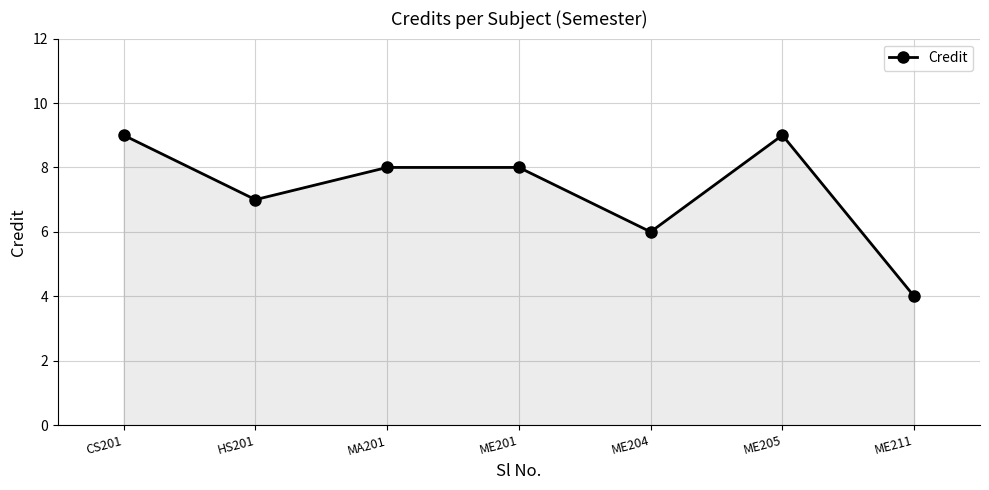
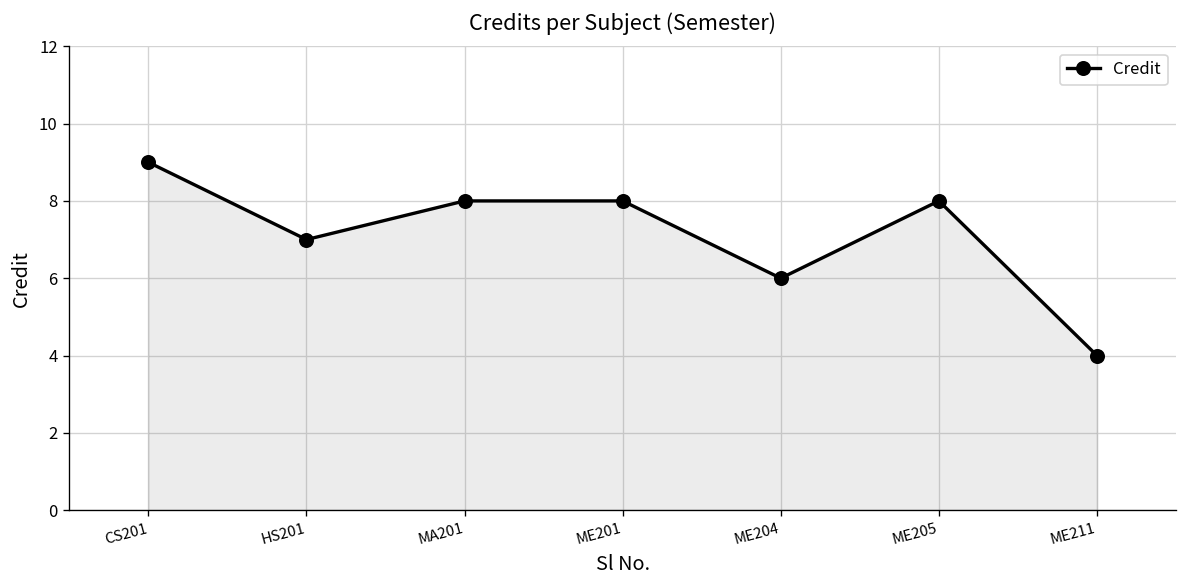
ME205: 9 -> 8
